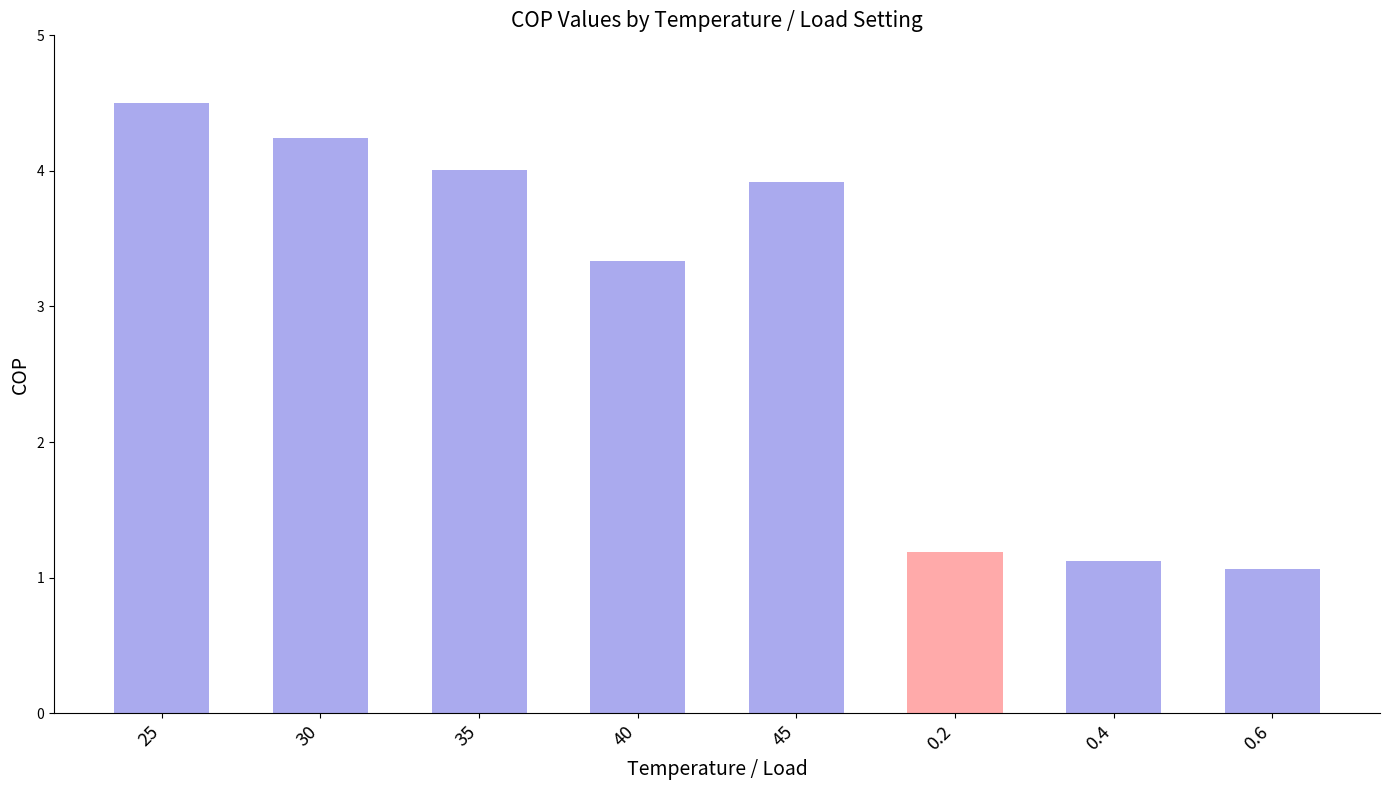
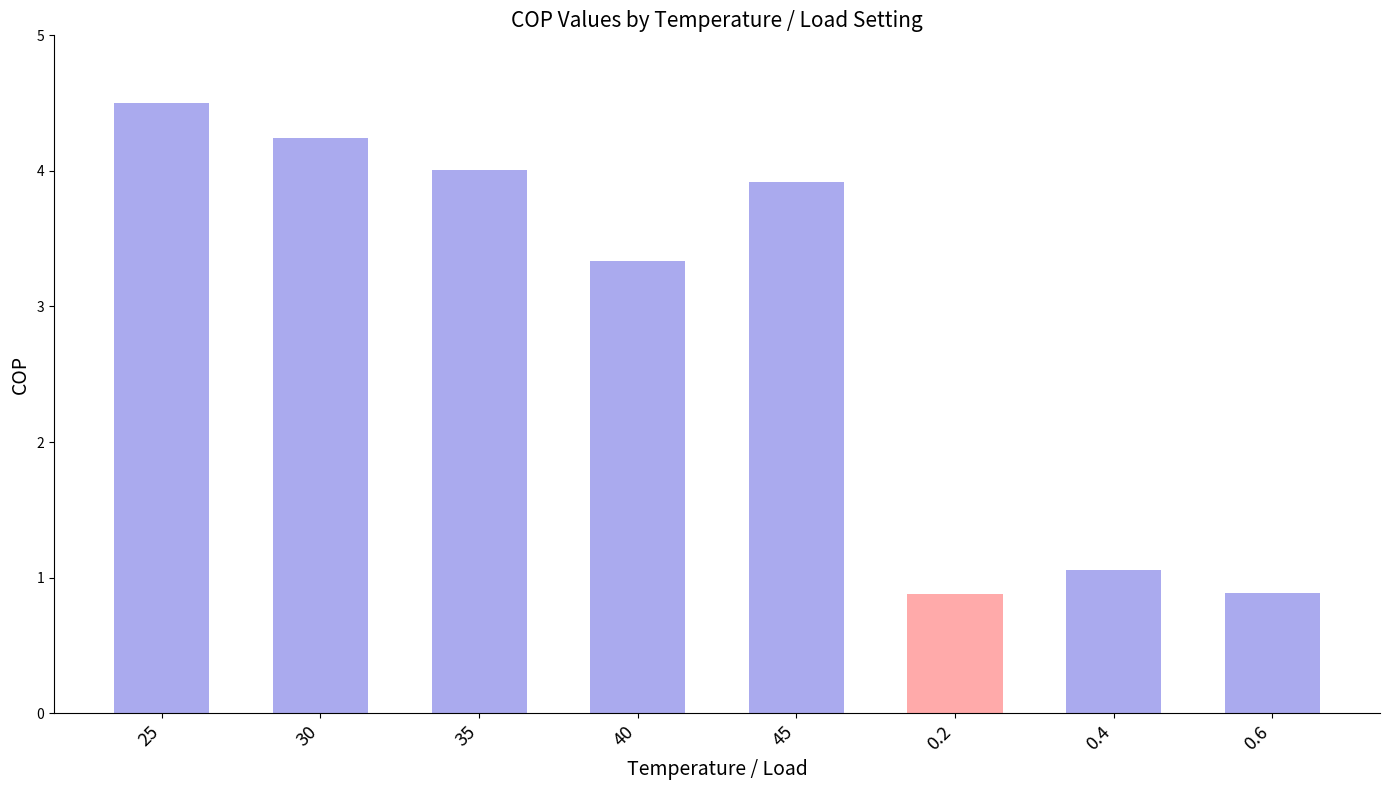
0.2: 1.19 -> 0.88
0.4: 1.12 -> 1.06
0.6: 1.06 -> 0.89
